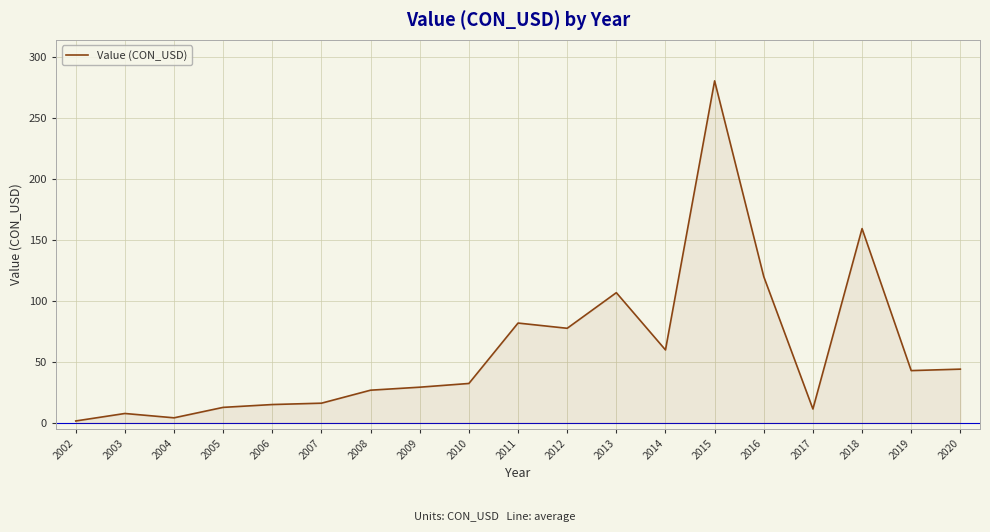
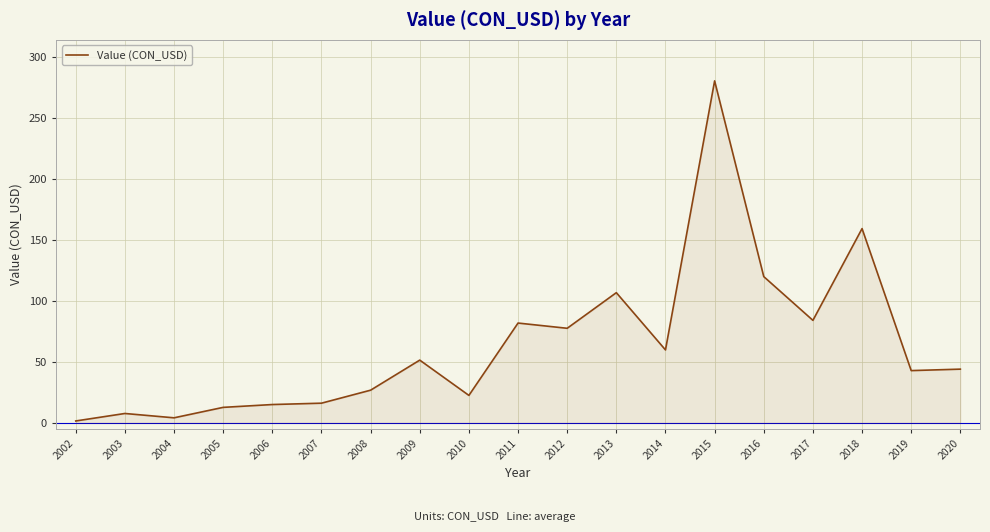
2009: 29 -> 51
2010: 32 -> 22
2017: 11 -> 84
